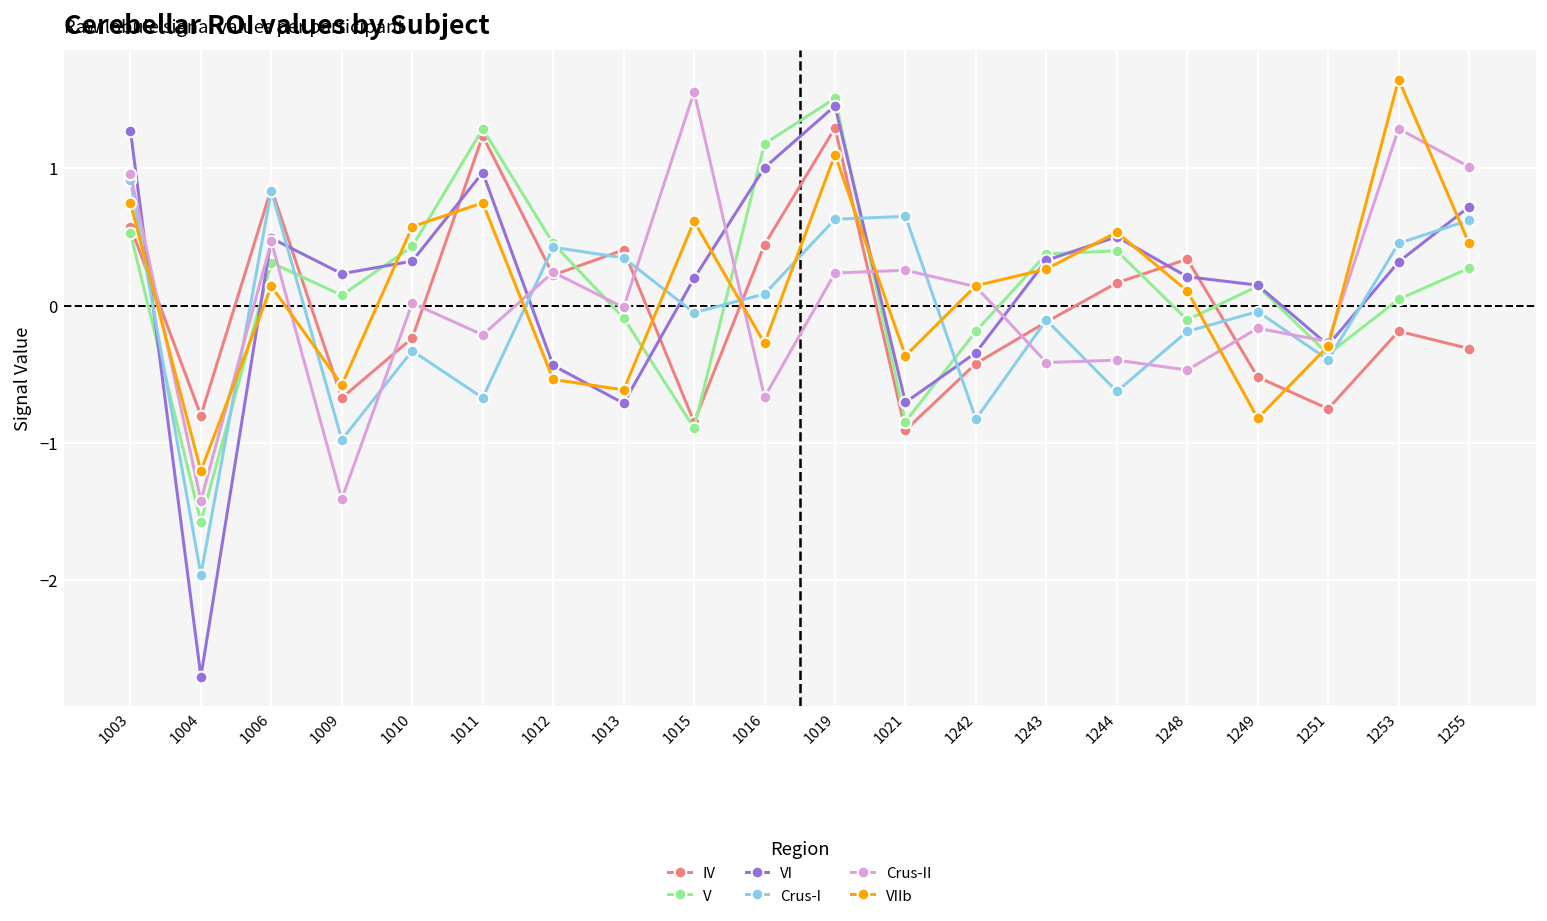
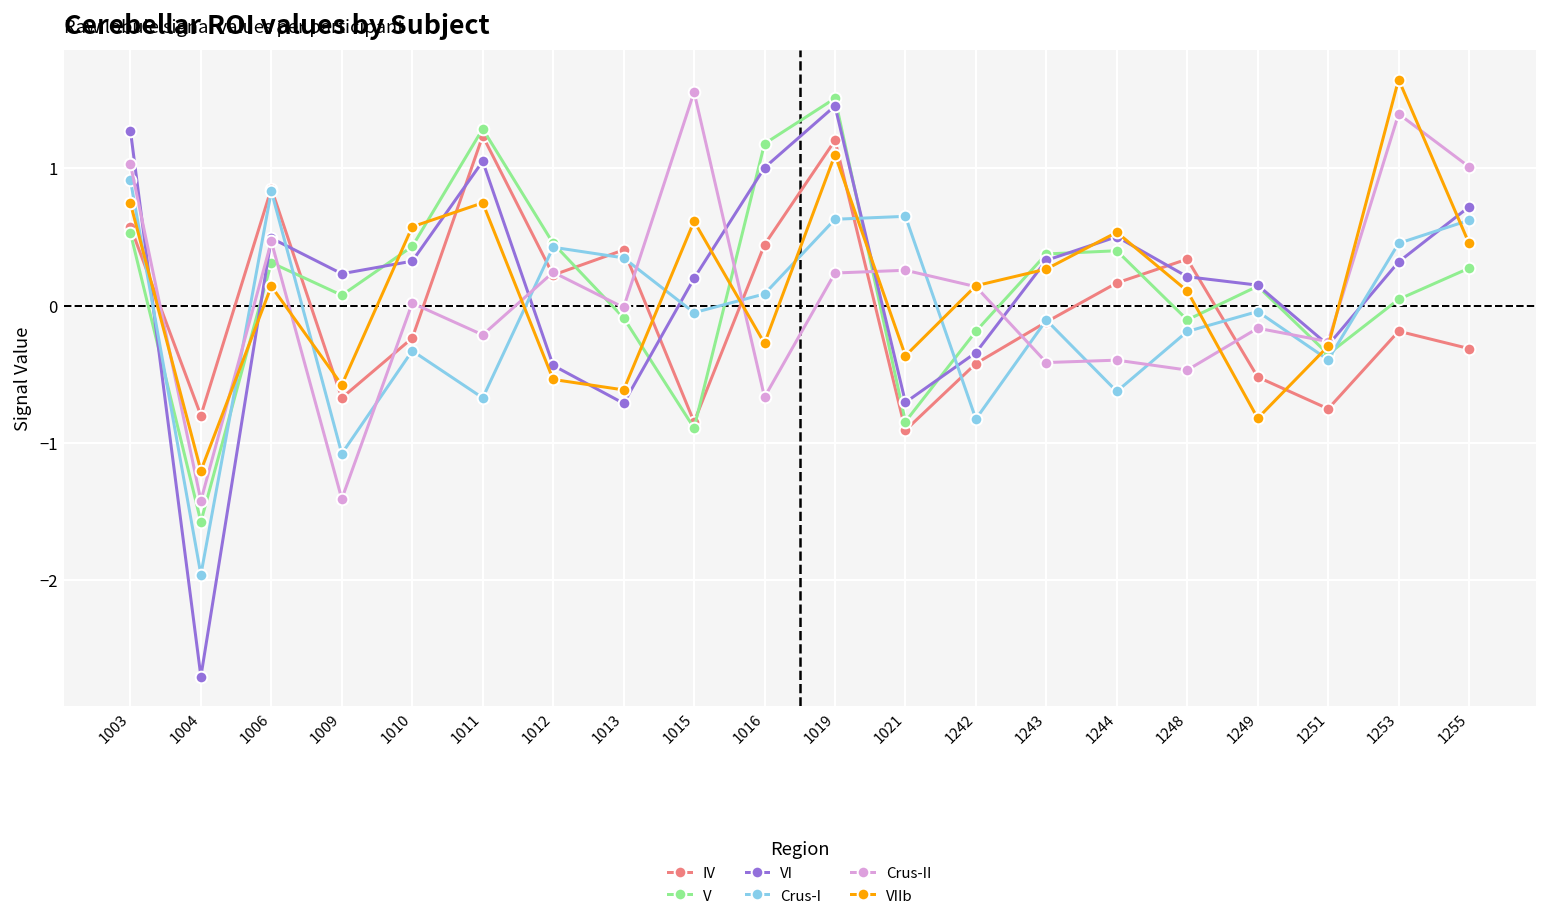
Crus-II, 1003: 0.96 -> 1.03
Crus-I, 1009: -0.98 -> -1.08
VI, 1011: 0.97 -> 1.05
IV, 1019: 1.29 -> 1.20
Crus-II, 1253: 1.29 -> 1.40
